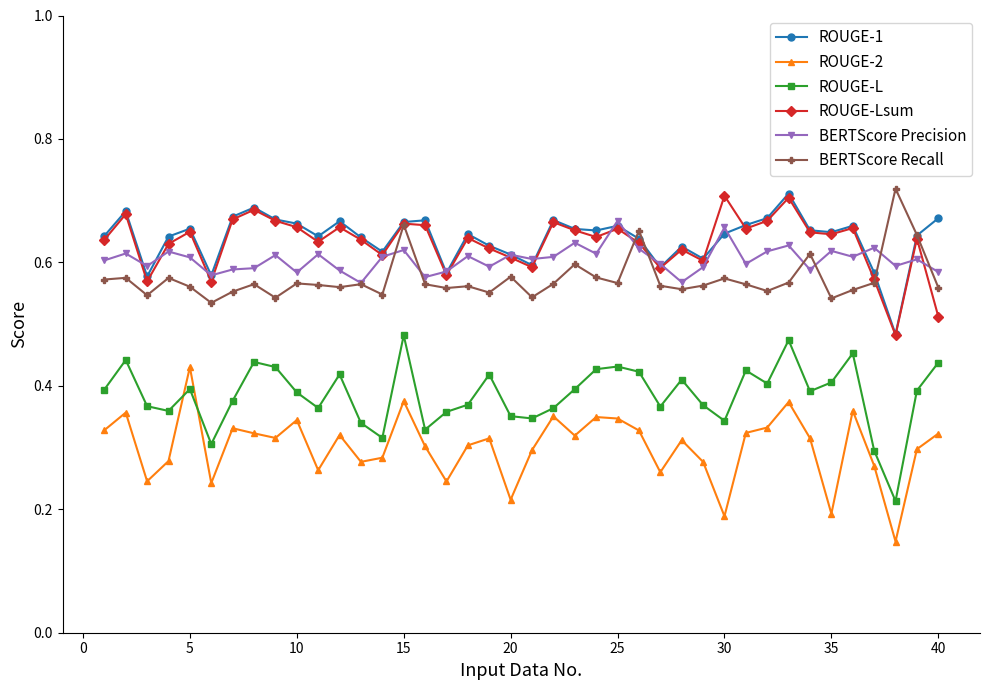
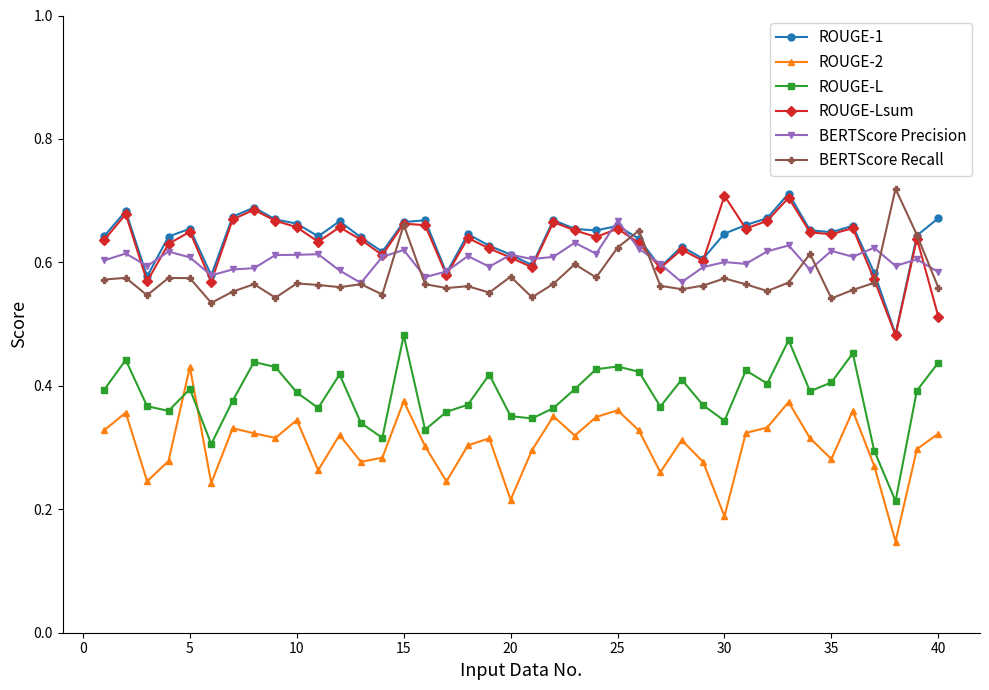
BERTScore Recall, 5: 0.56 -> 0.57
BERTScore Precision, 10: 0.58 -> 0.61
ROUGE-2, 25: 0.35 -> 0.36
BERTScore Recall, 25: 0.57 -> 0.62
BERTScore Precision, 30: 0.66 -> 0.60
ROUGE-2, 35: 0.19 -> 0.28
